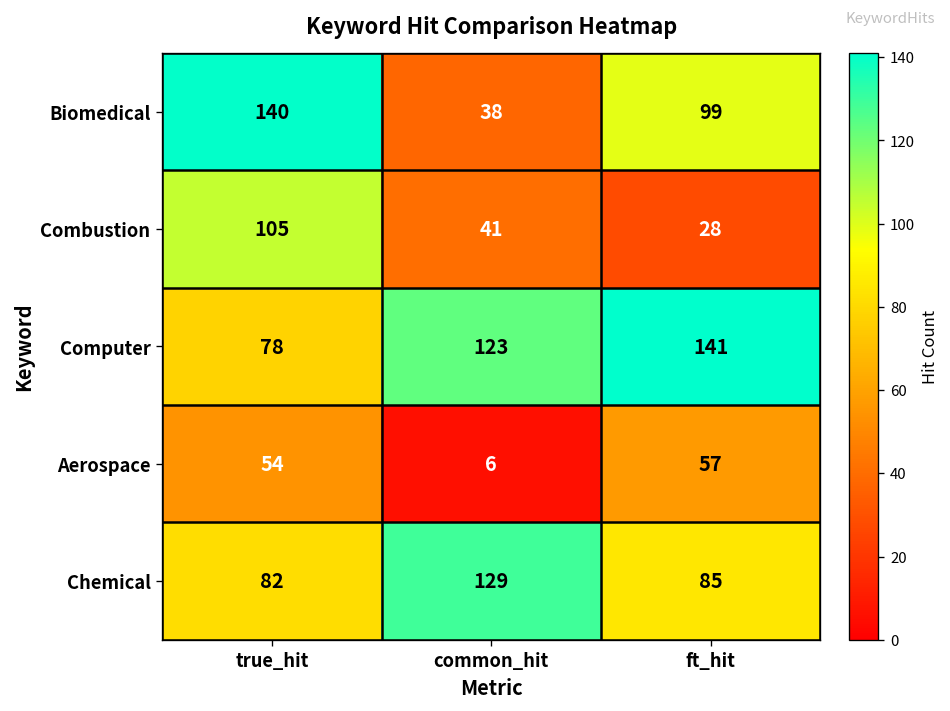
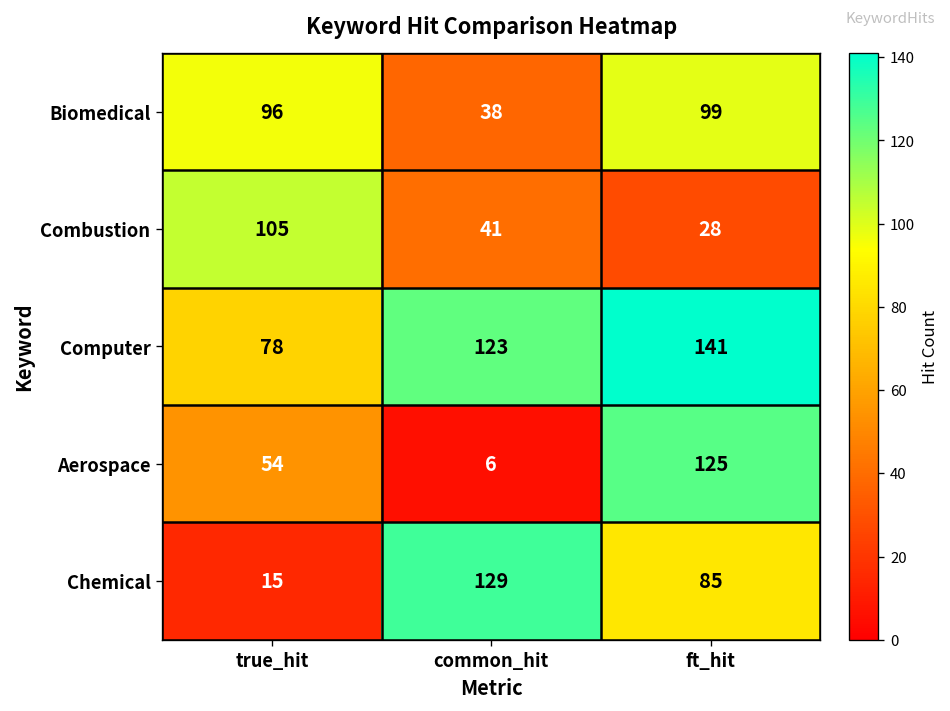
Biomedical, true_hit: 140 -> 96
Aerospace, ft_hit: 57 -> 125
Chemical, true_hit: 82 -> 15
